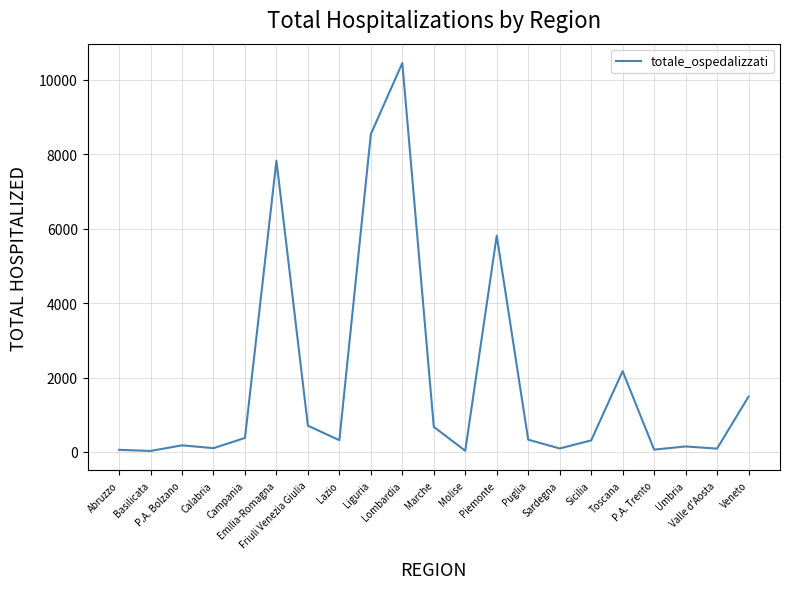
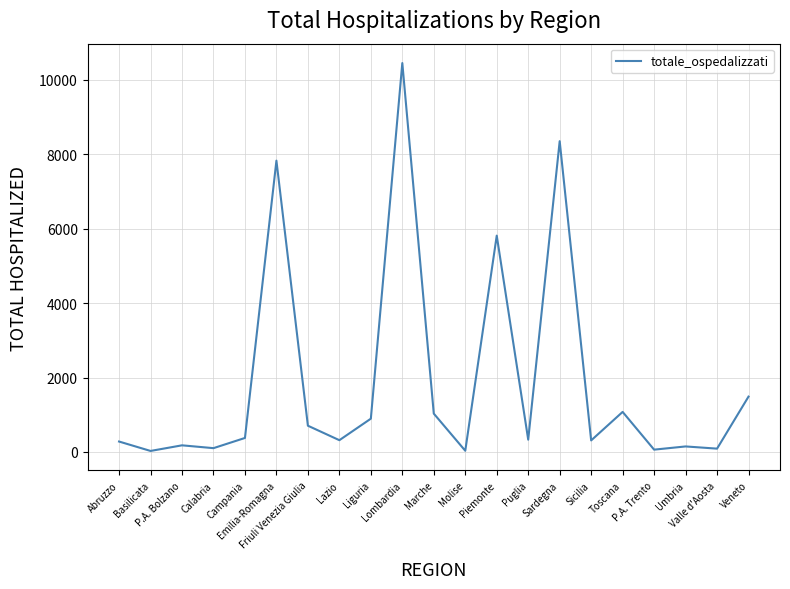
Abruzzo: 100 -> 300
Liguria: 8500 -> 900
Marche: 700 -> 1000
Sardegna: 100 -> 8400
Toscana: 2200 -> 1100
